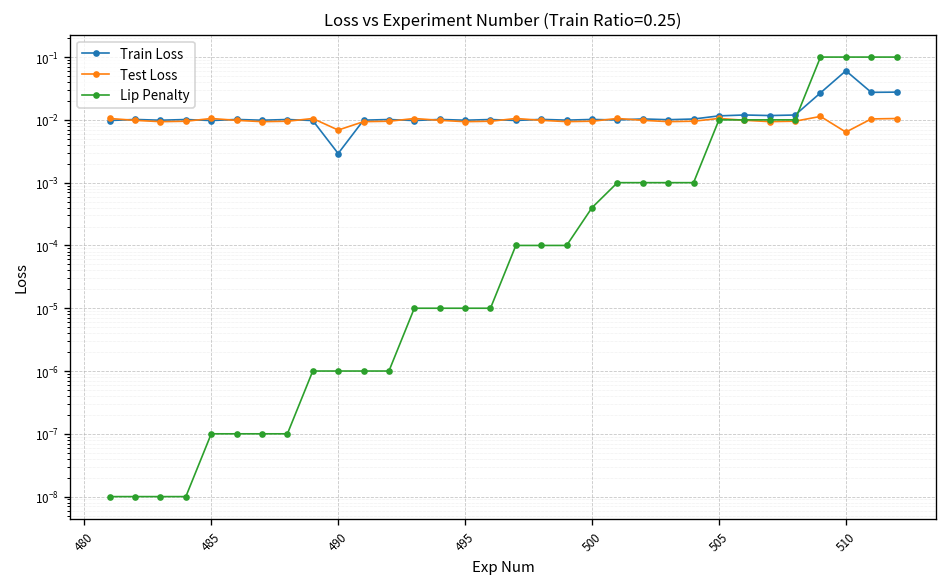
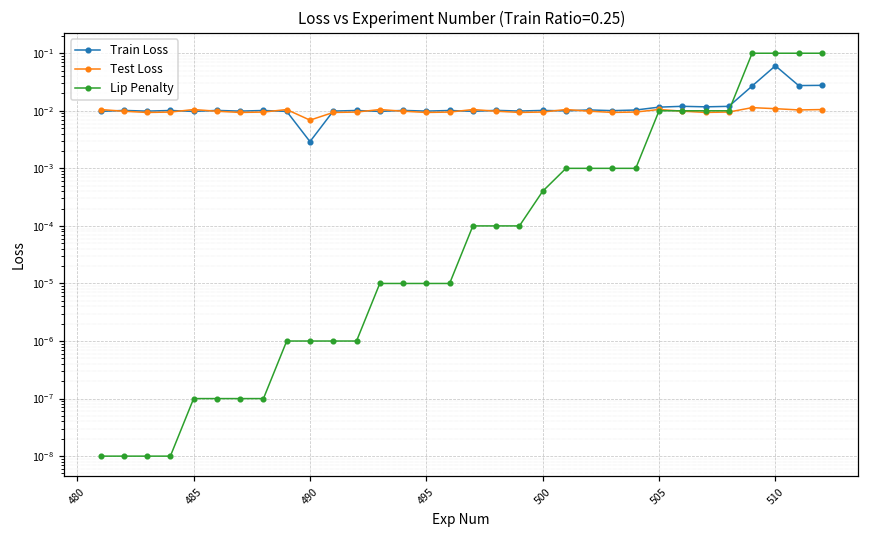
Test Loss, 510: 0.006 -> 0.011
